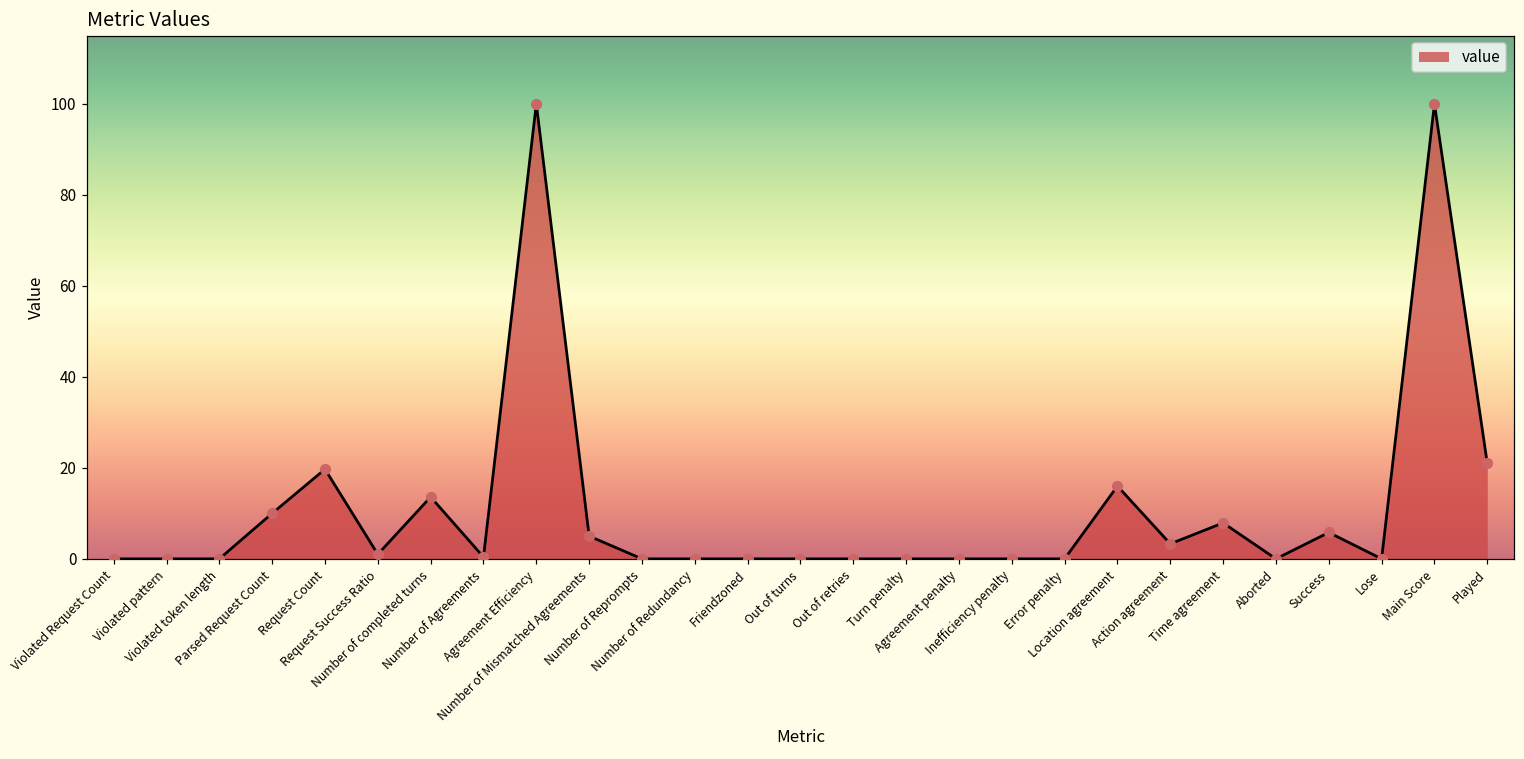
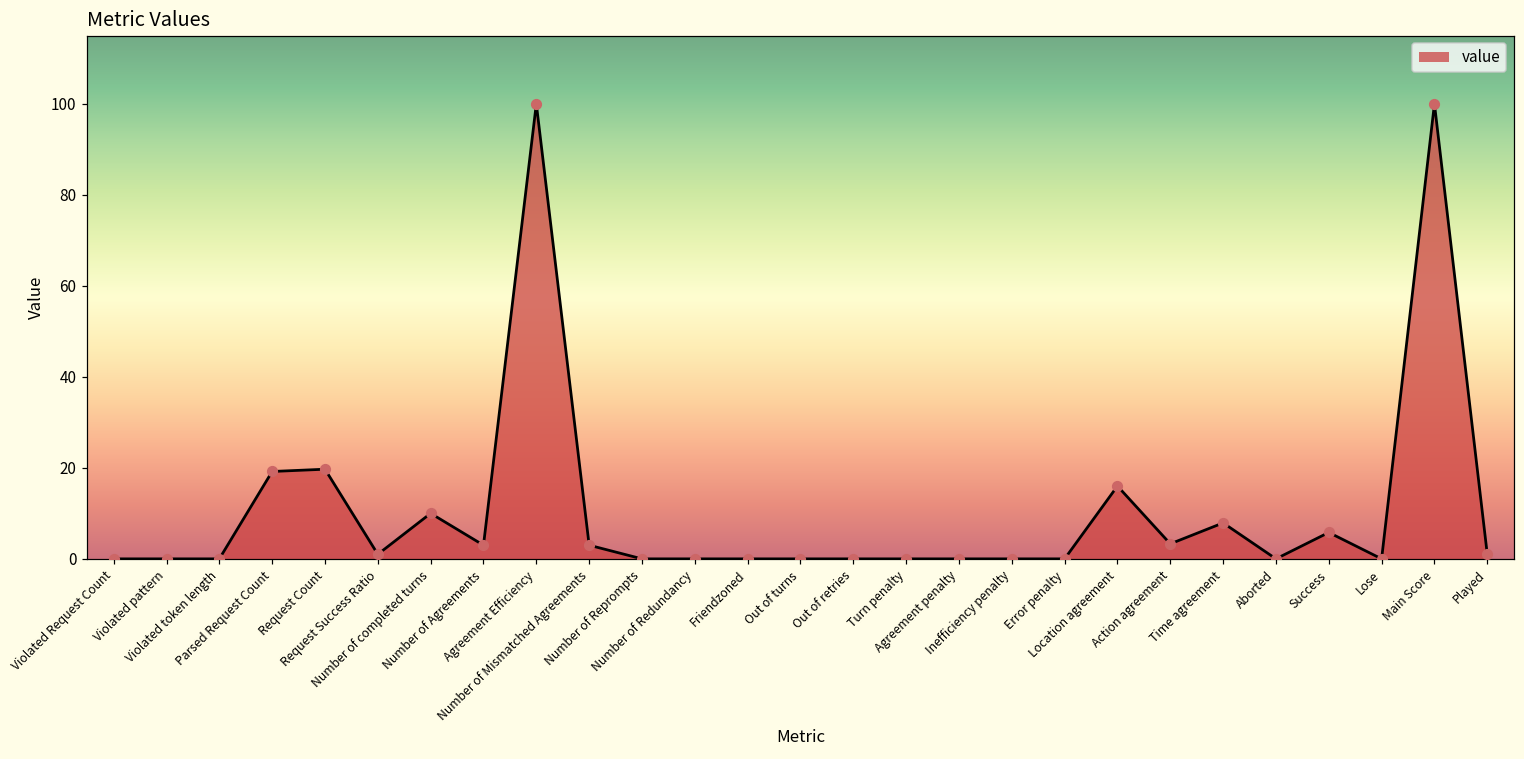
Parsed Request Count: 10 -> 19
Number of completed turns: 14 -> 10
Number of Agreements: 0 -> 3
Number of Mismatched Agreements: 5 -> 3
Played: 21 -> 1
